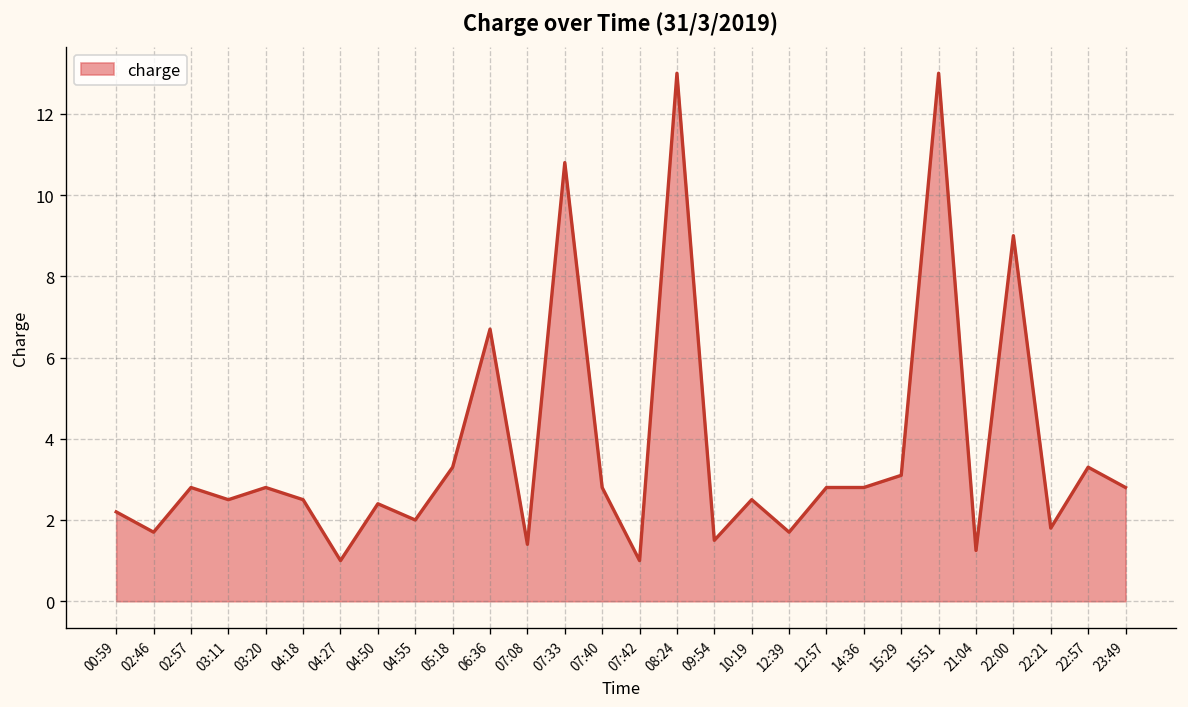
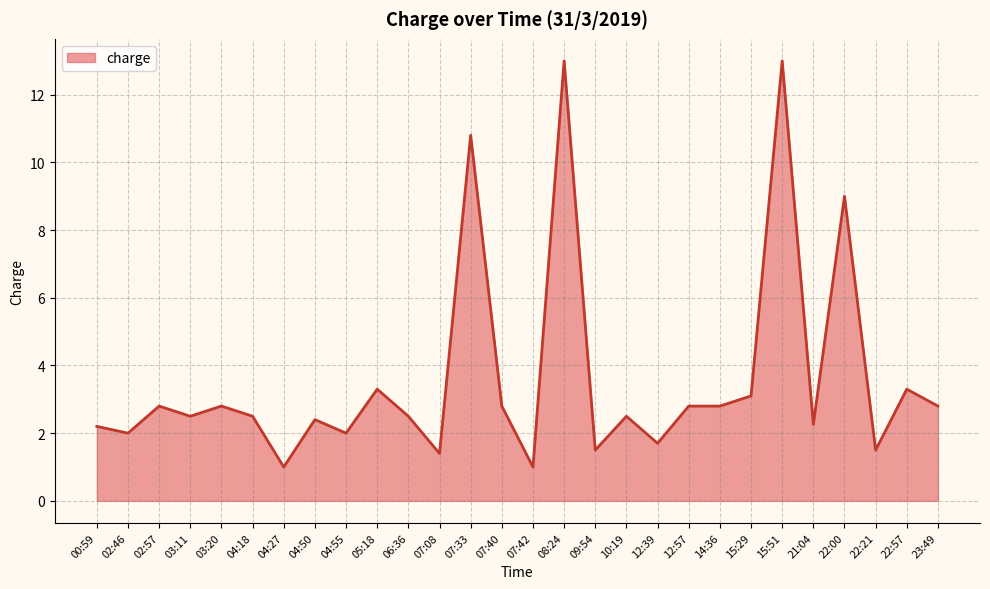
02:46: 1.7 -> 2.0
06:36: 6.7 -> 2.5
21:04: 1.3 -> 2.3
22:21: 1.8 -> 1.5
